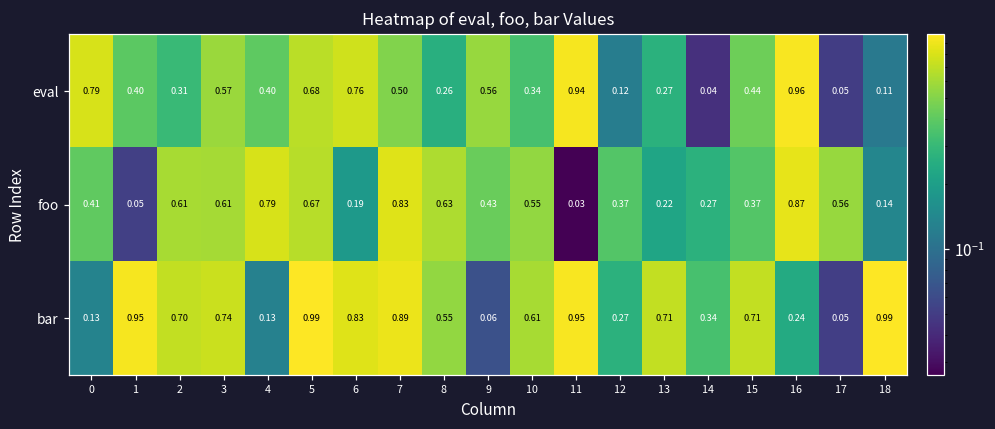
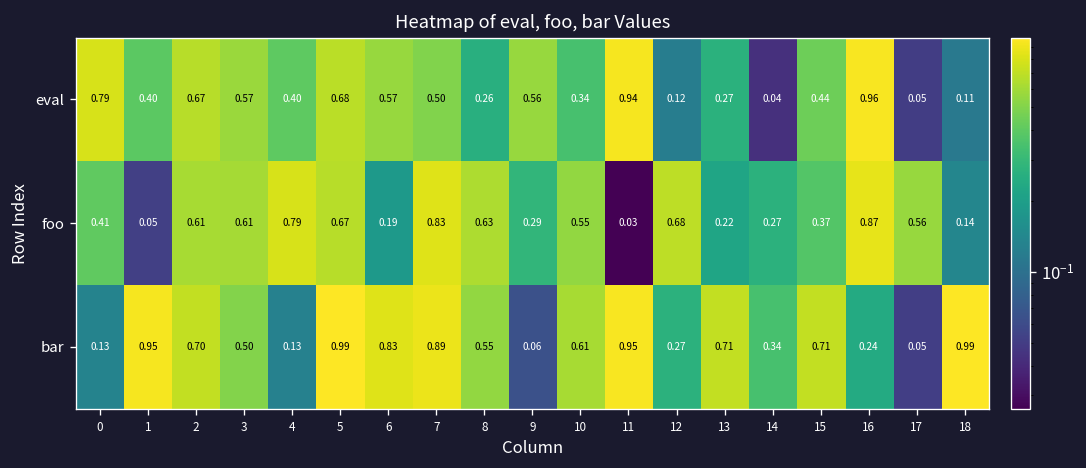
eval, 2: 0.31 -> 0.67
eval, 6: 0.76 -> 0.57
foo, 9: 0.43 -> 0.29
foo, 12: 0.37 -> 0.68
bar, 3: 0.74 -> 0.50
